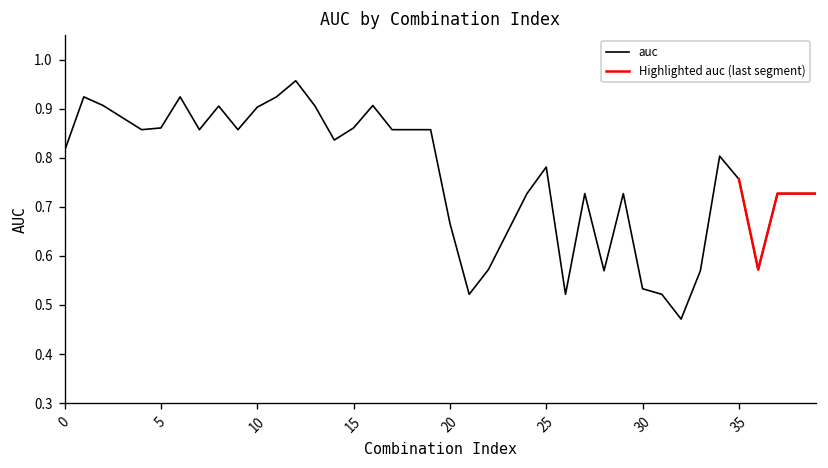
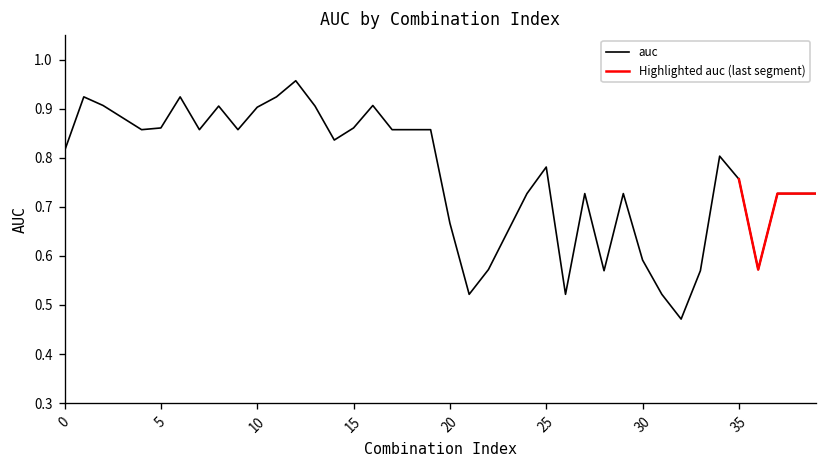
auc, 30: 0.53 -> 0.59
